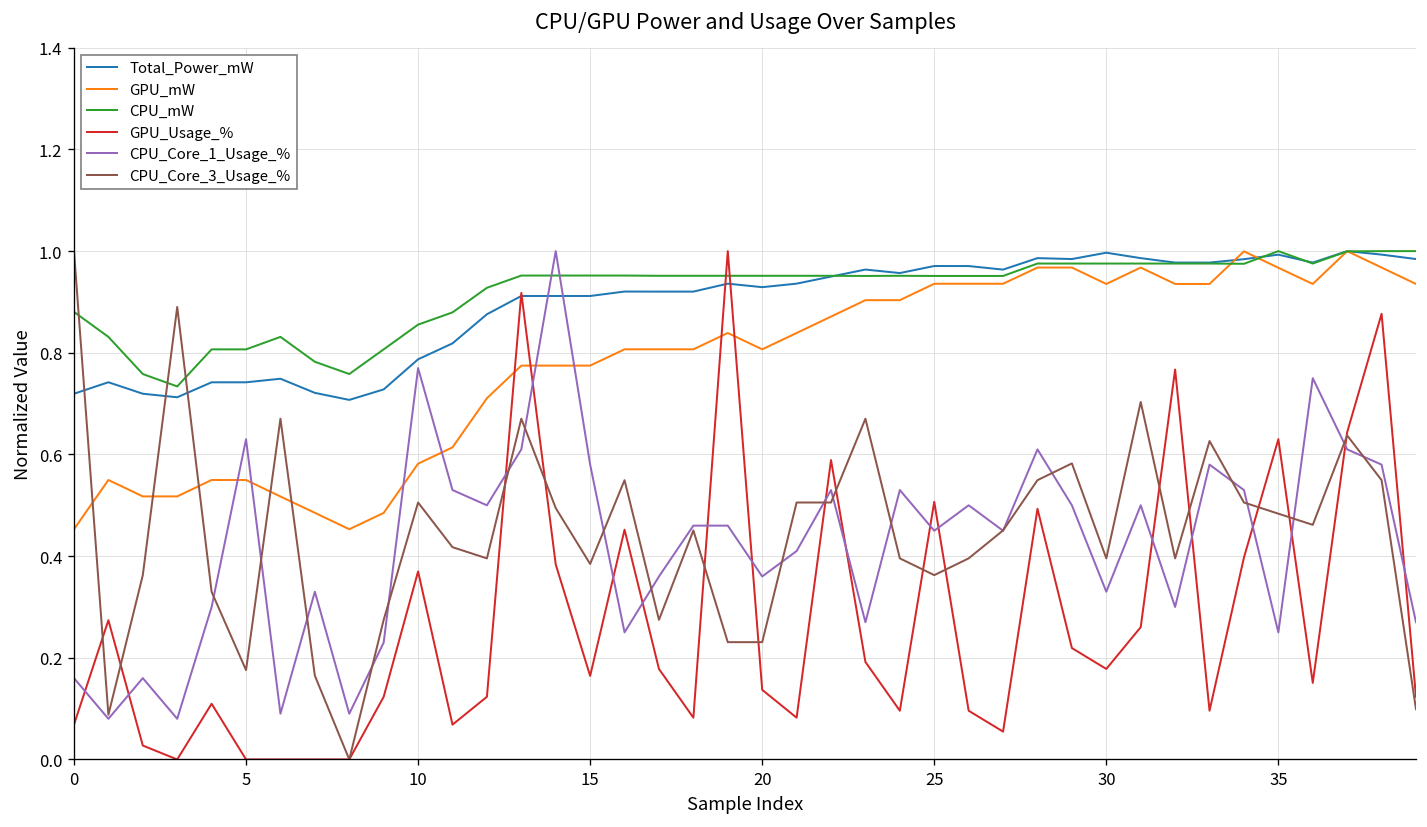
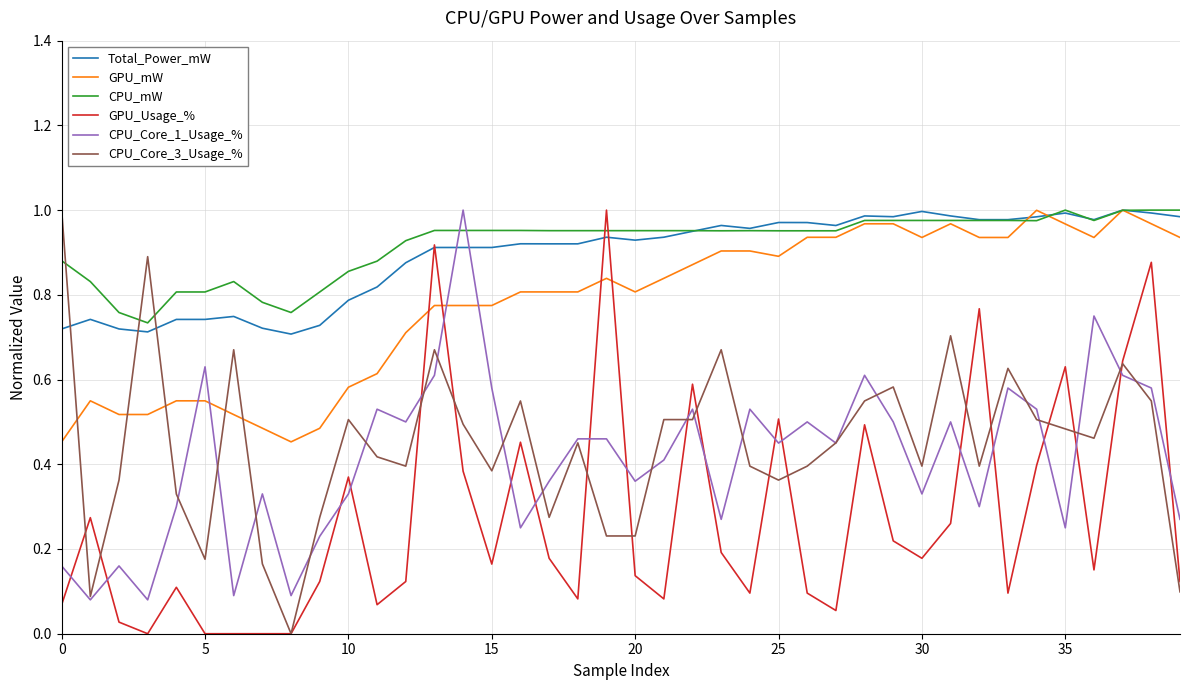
CPU_Core_1_Usage_%, 10: 0.77 -> 0.33
GPU_mW, 25: 0.94 -> 0.89
